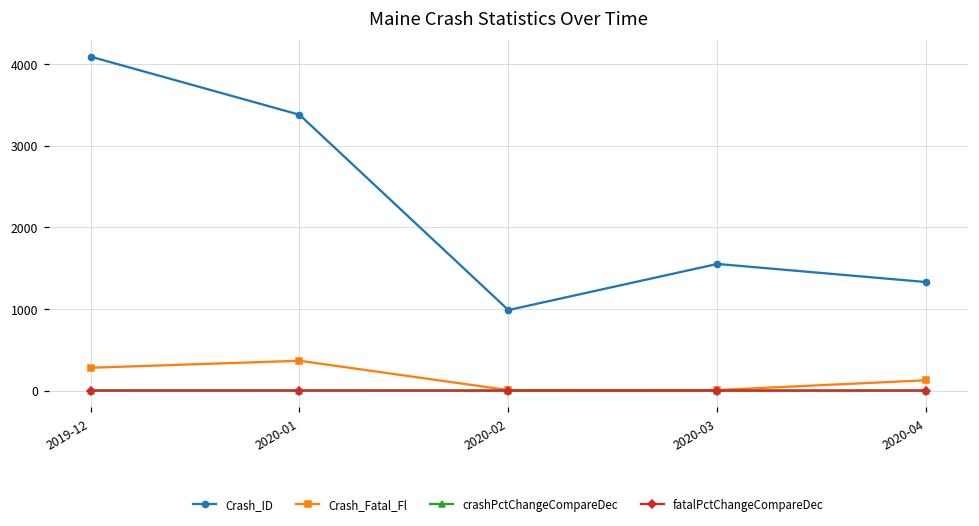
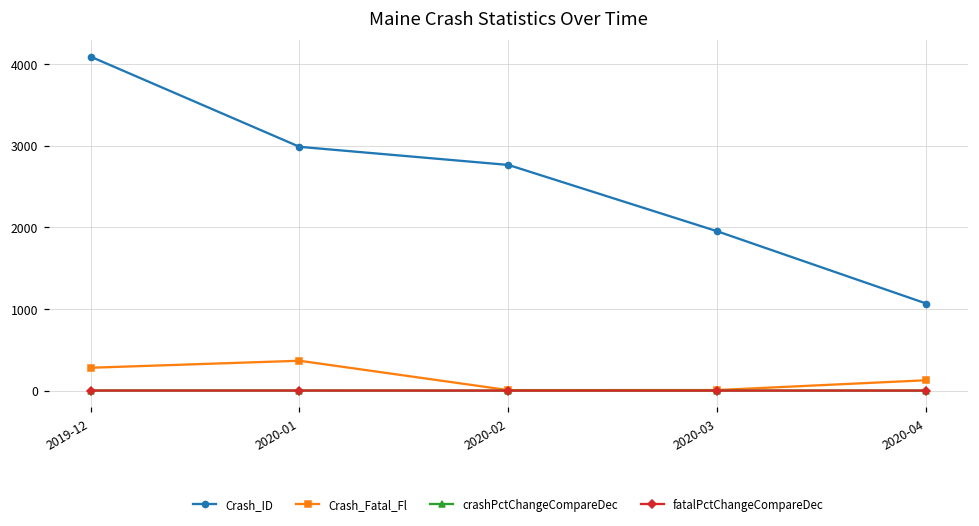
Crash_ID, 2020-01: 3400 -> 3000
Crash_ID, 2020-02: 1000 -> 2800
Crash_ID, 2020-03: 1600 -> 2000
Crash_ID, 2020-04: 1300 -> 1100
